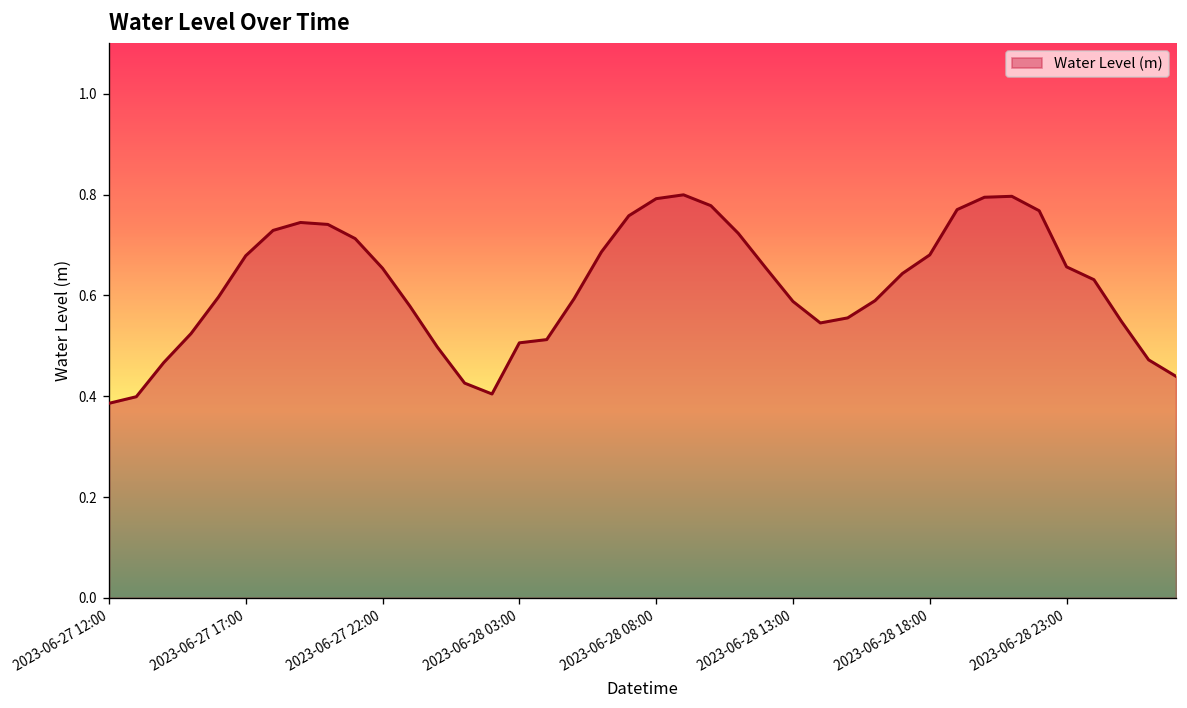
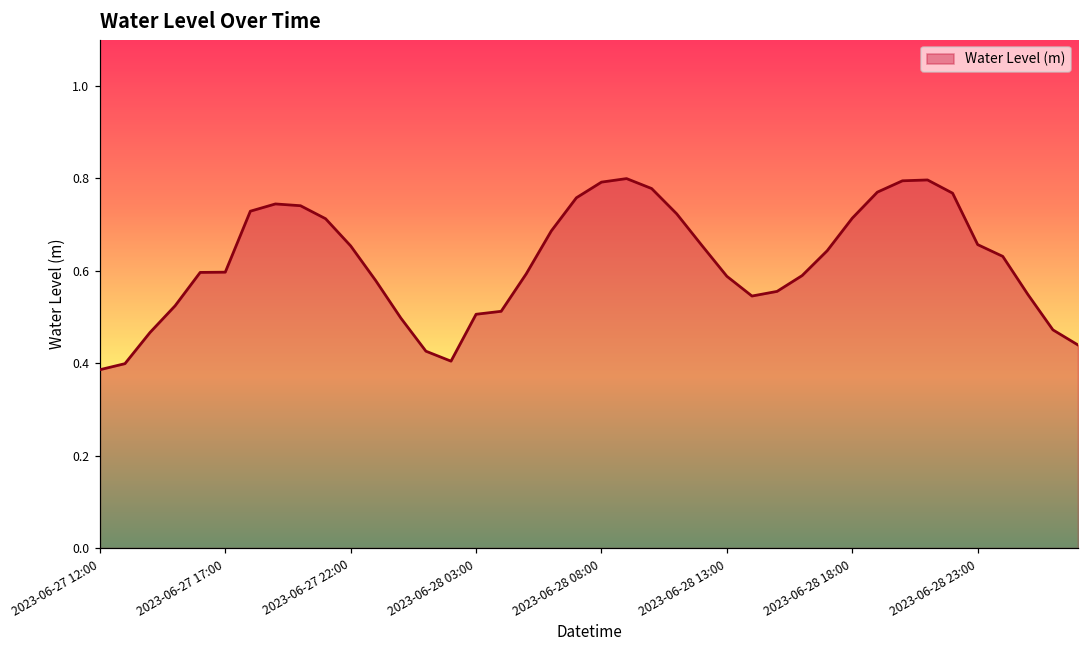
2023-06-27 17:00: 0.68 -> 0.60
2023-06-28 18:00: 0.68 -> 0.71
